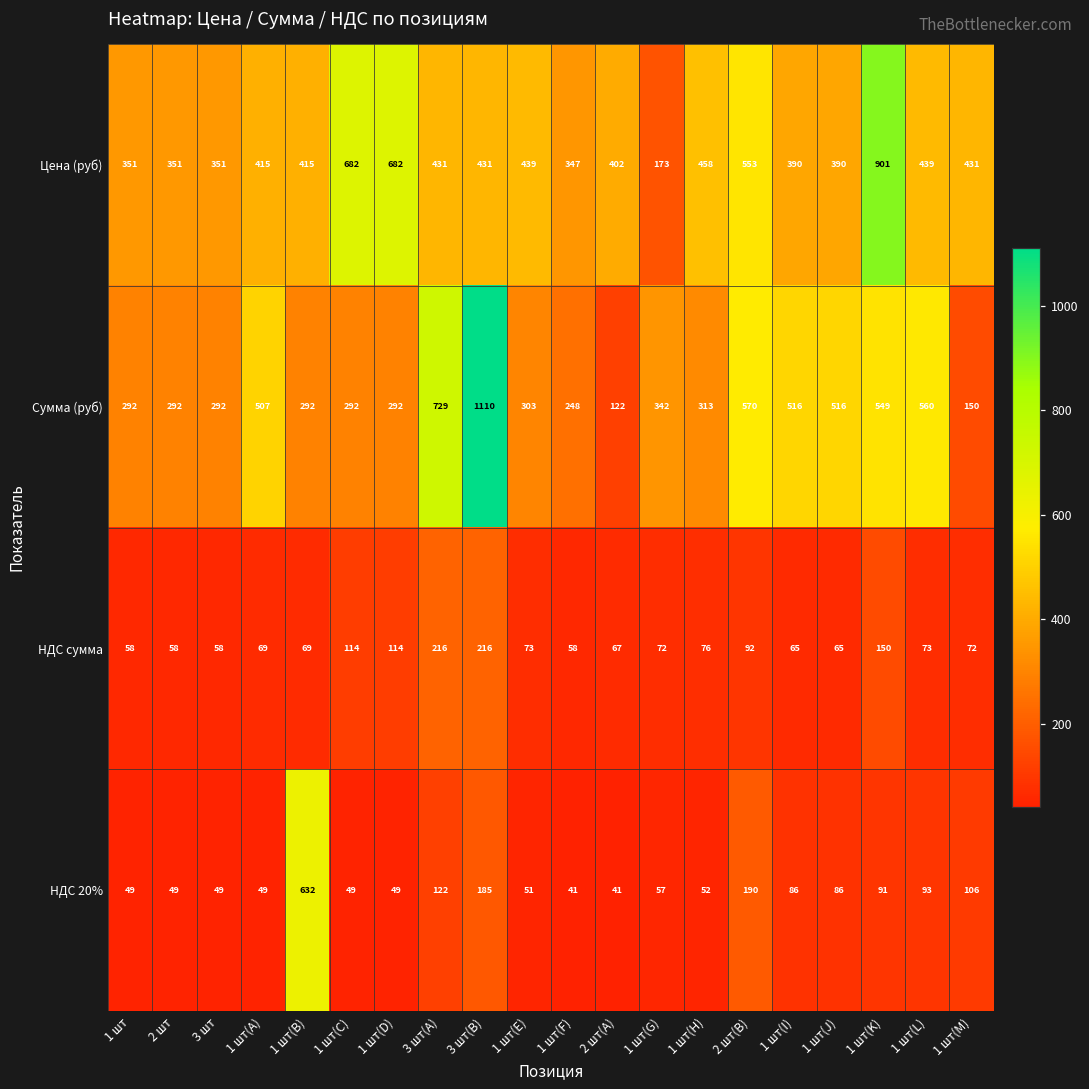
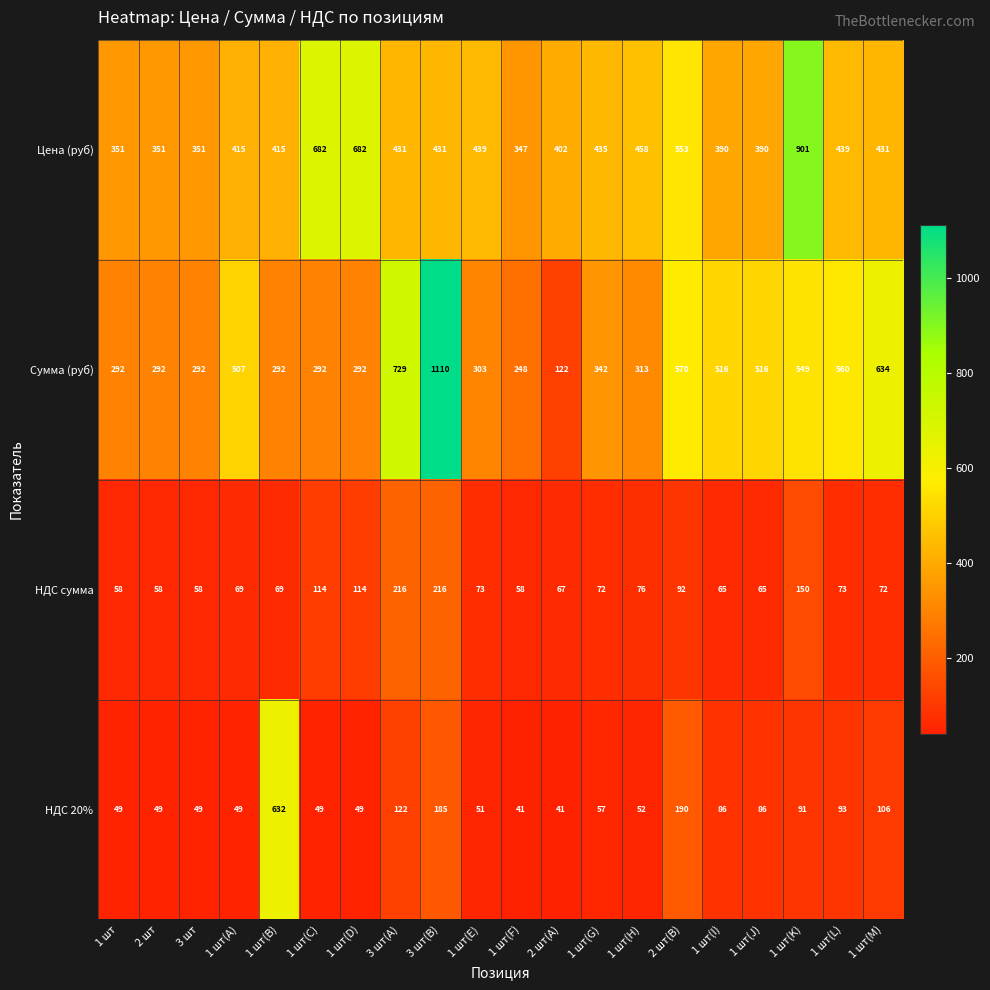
Цена (руб), 1 шт(G): 173 -> 435
Сумма (руб), 1 шт(M): 150 -> 634
